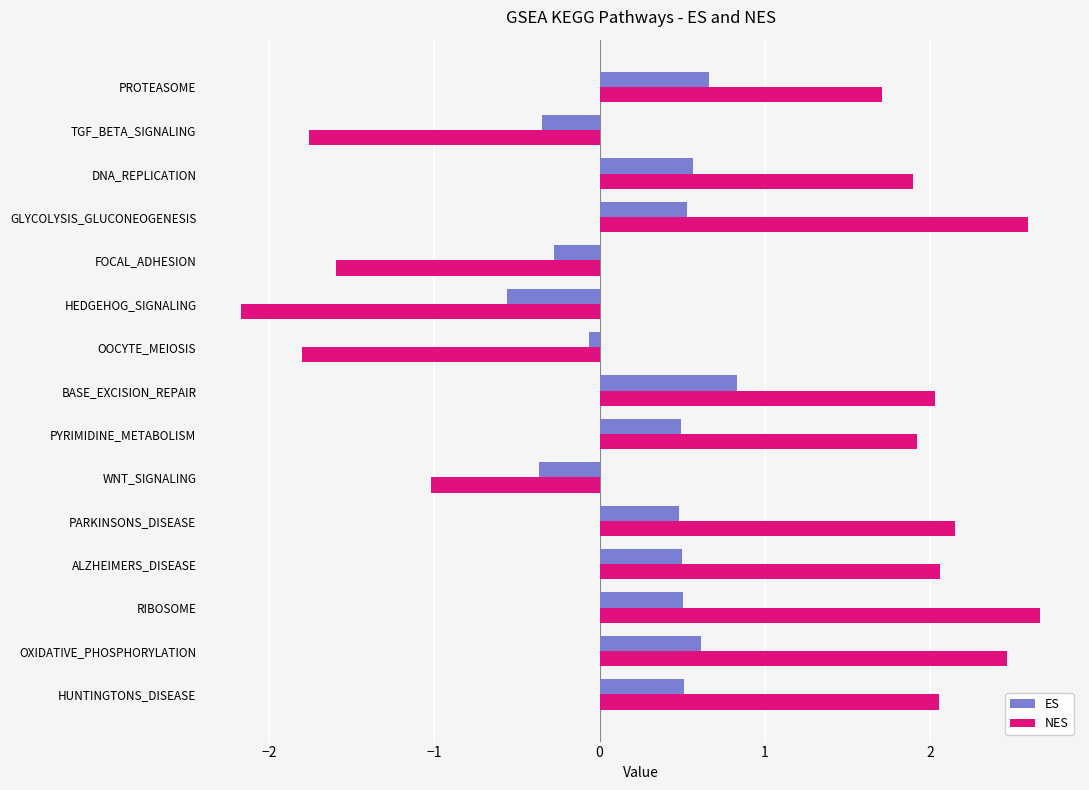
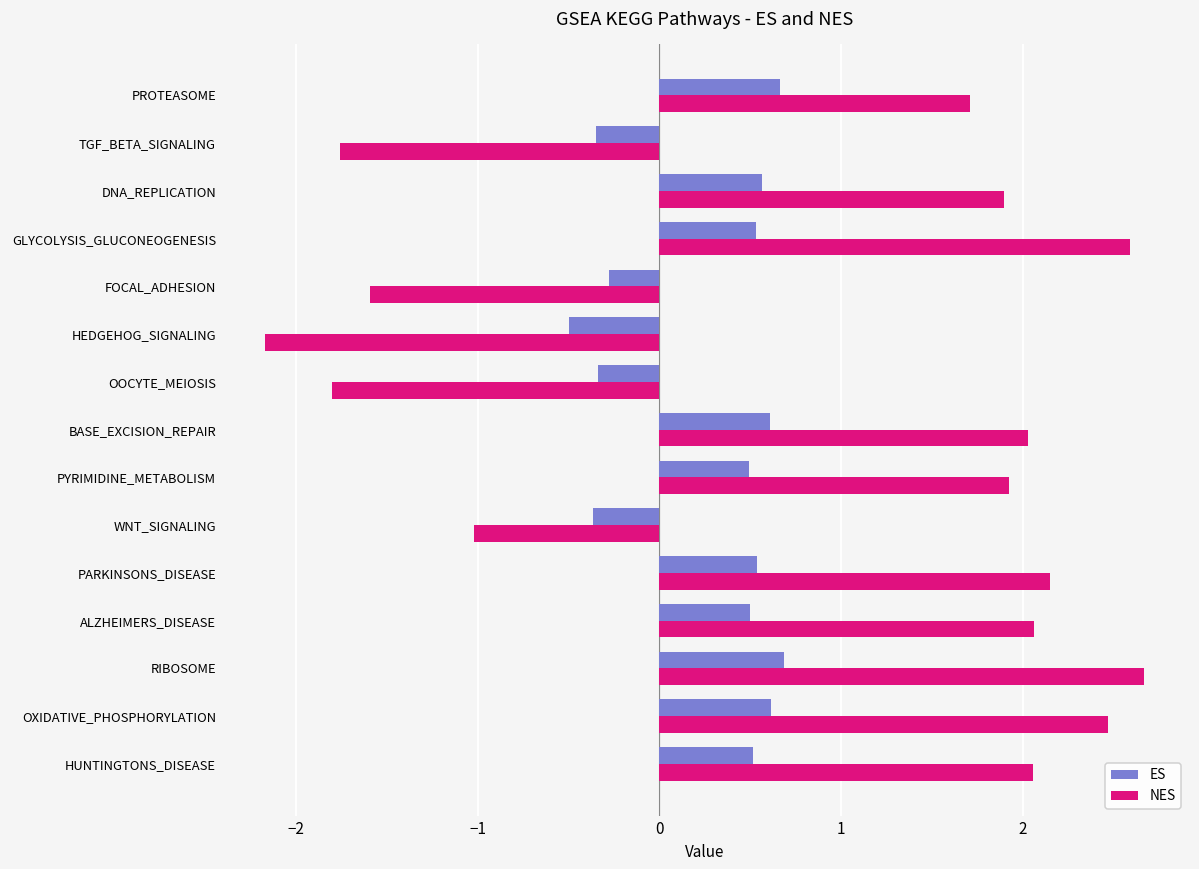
ES, HEDGEHOG_SIGNALING: -0.56 -> -0.50
ES, OOCYTE_MEIOSIS: -0.06 -> -0.34
ES, BASE_EXCISION_REPAIR: 0.83 -> 0.61
ES, PARKINSONS_DISEASE: 0.48 -> 0.54
ES, RIBOSOME: 0.51 -> 0.68
